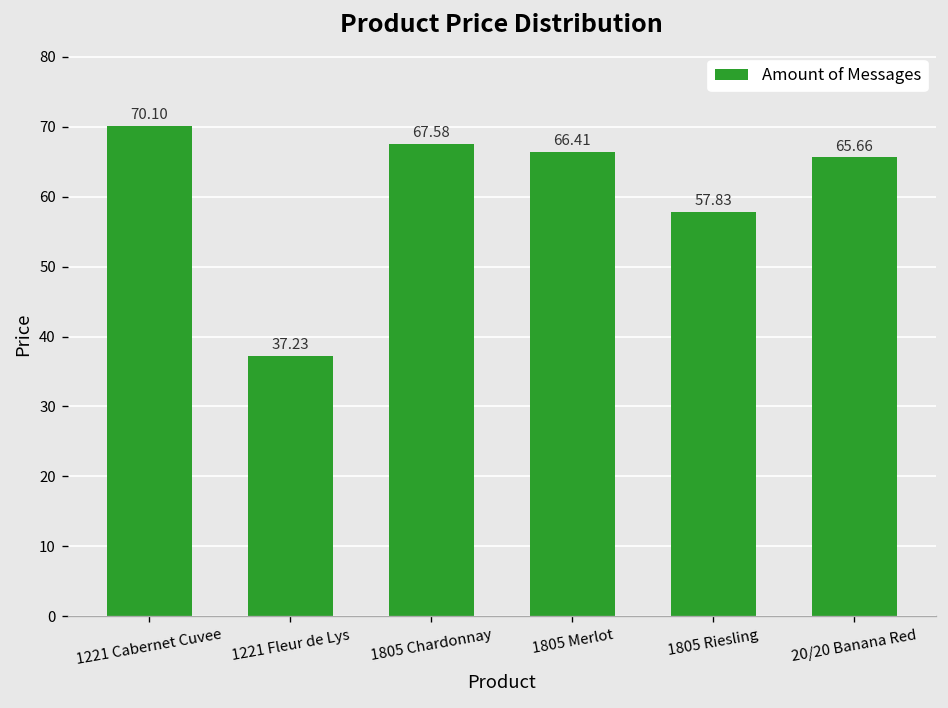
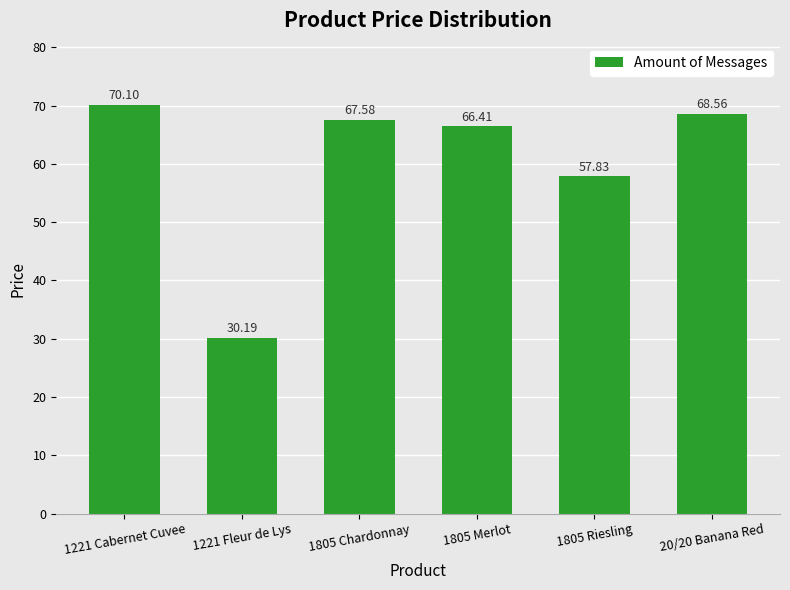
1221 Fleur de Lys: 37.23 -> 30.19
20/20 Banana Red: 65.66 -> 68.56
